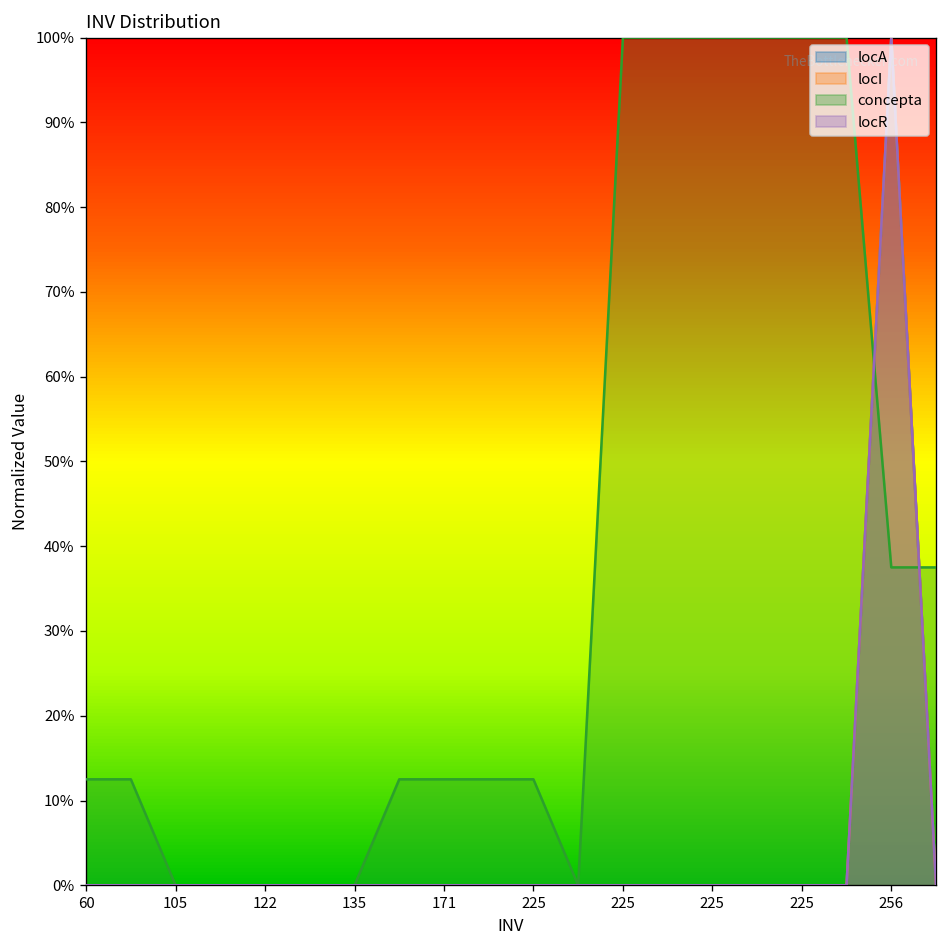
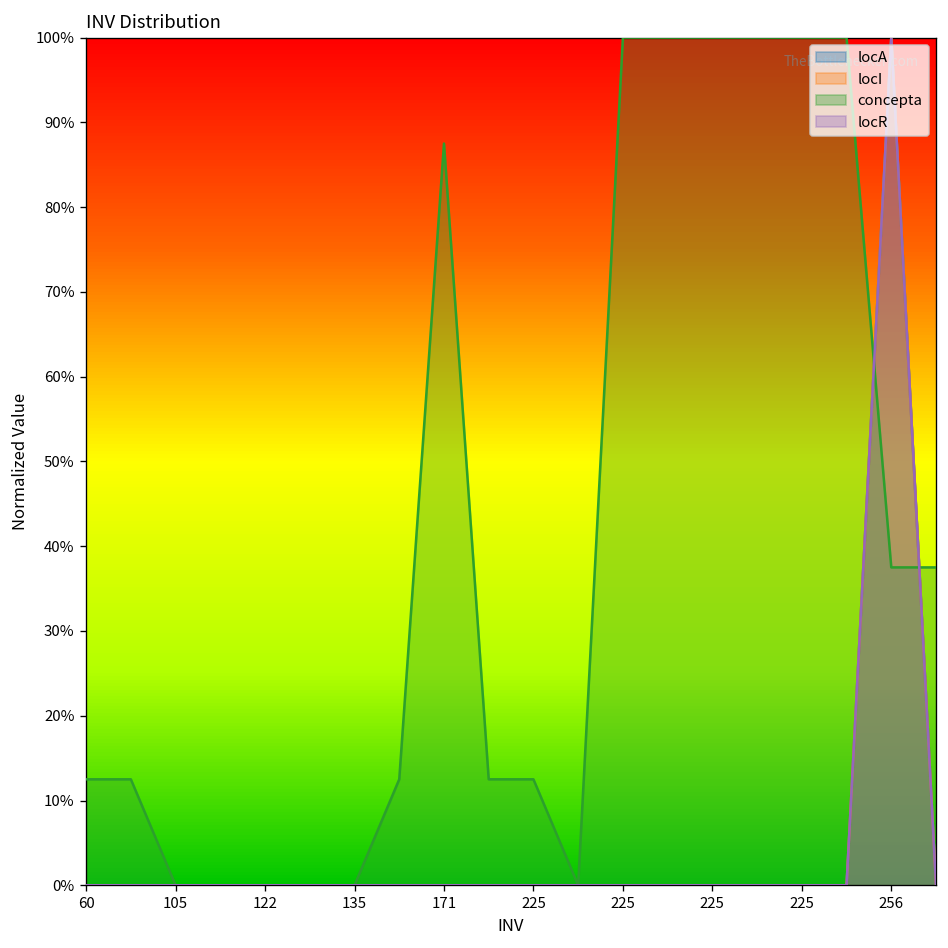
concepta, 171: 13% -> 88%
